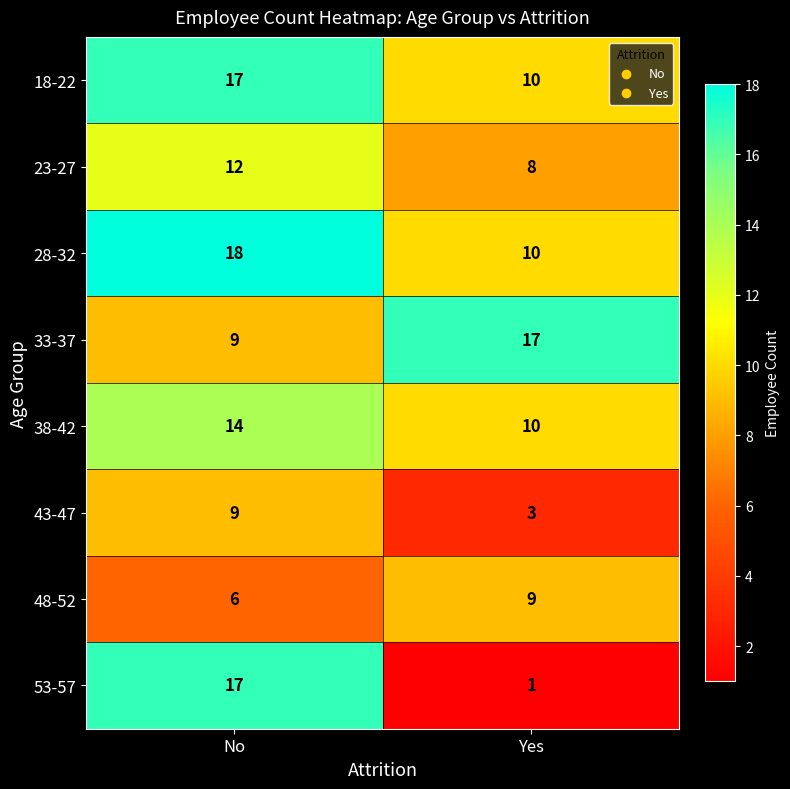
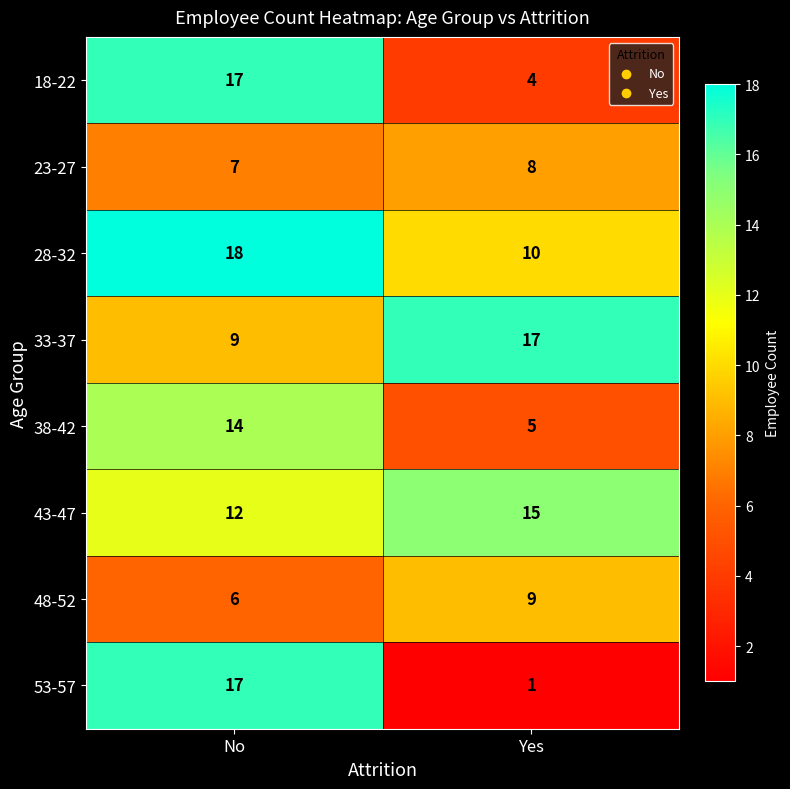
18-22, Yes: 10 -> 4
23-27, No: 12 -> 7
38-42, Yes: 10 -> 5
43-47, No: 9 -> 12
43-47, Yes: 3 -> 15
